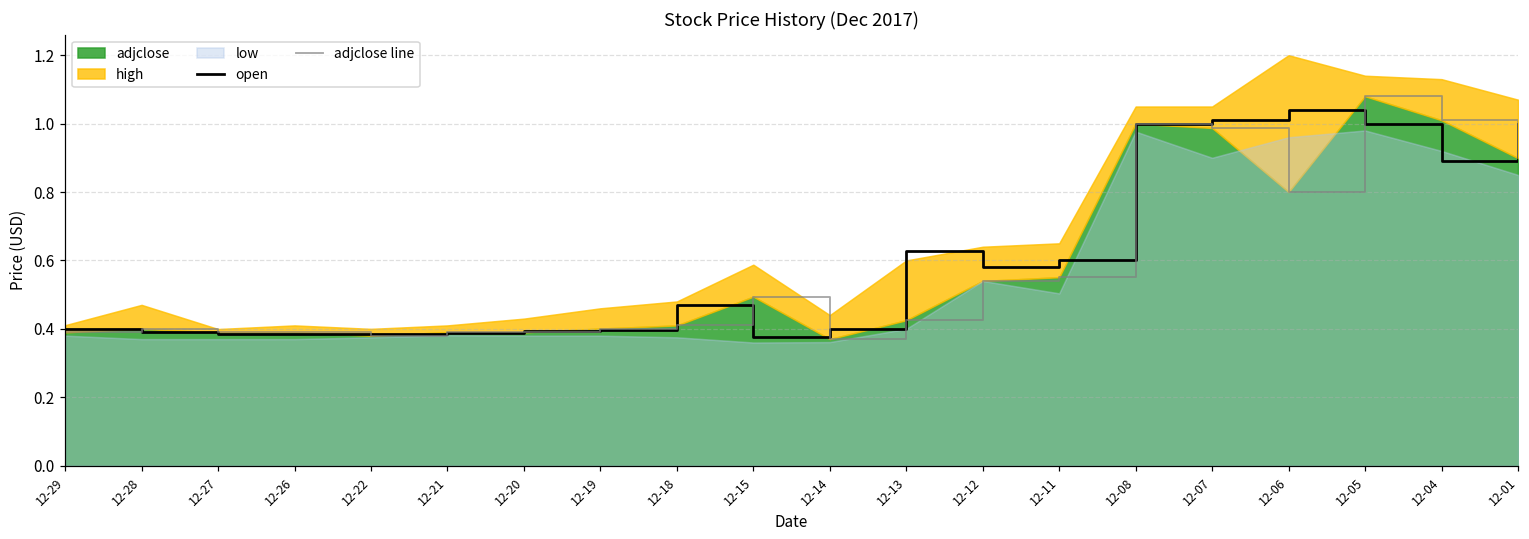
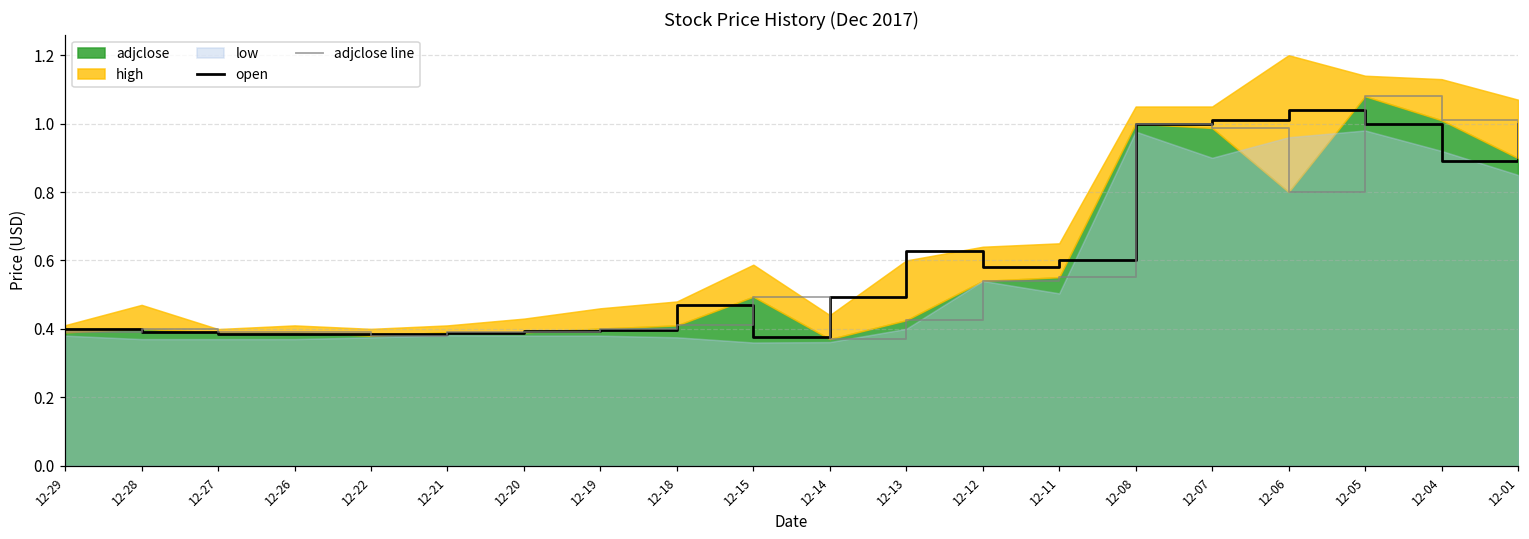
open, 12-14: 0.40 -> 0.49
